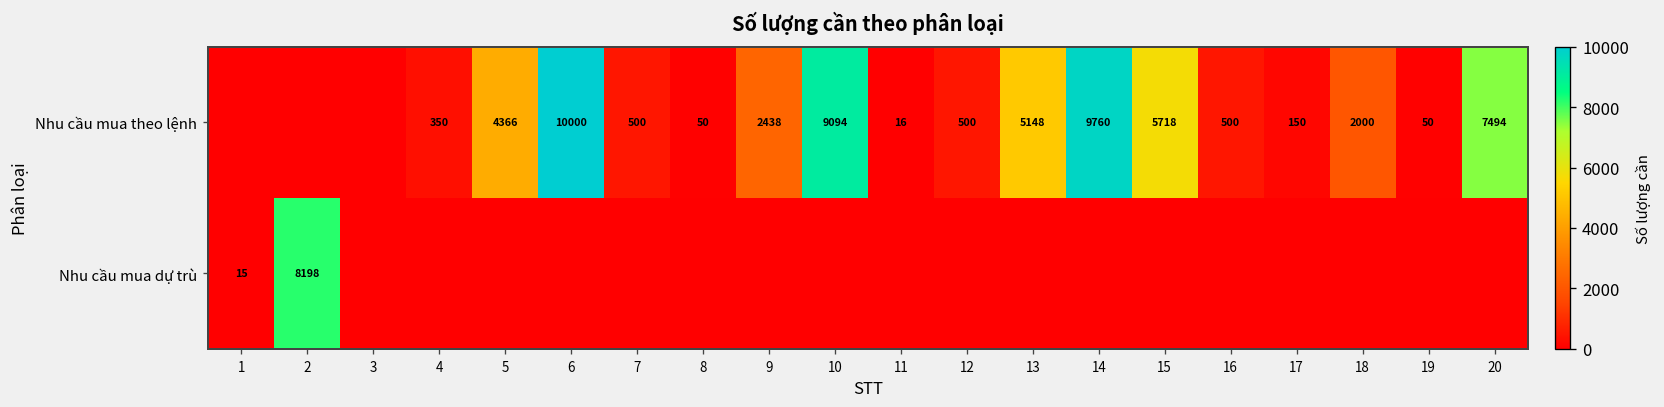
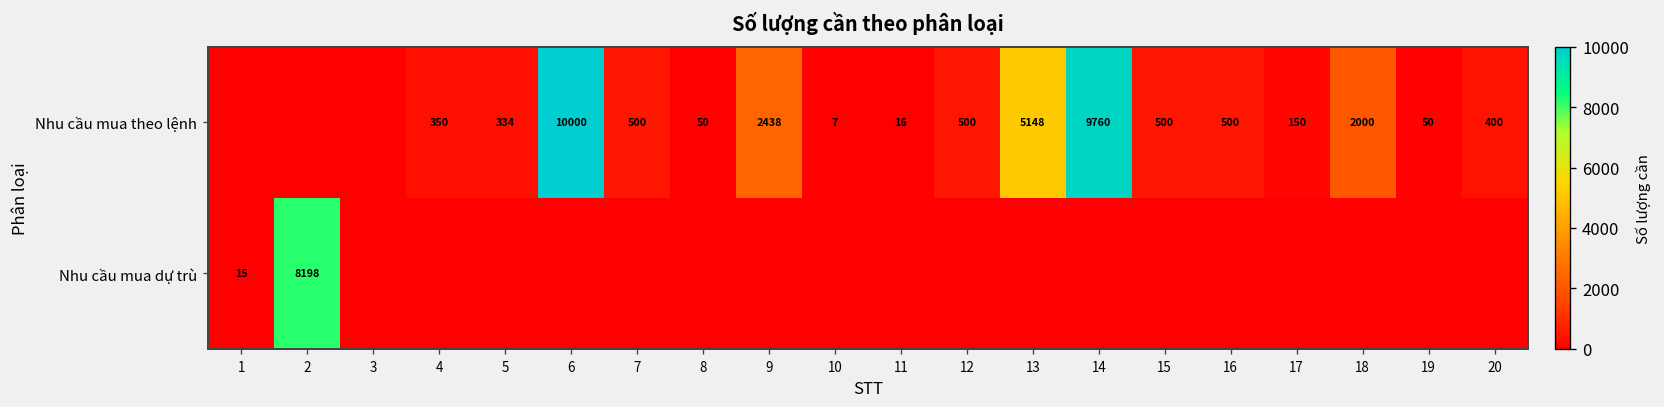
Nhu cầu mua theo lệnh, 5: 4366 -> 334
Nhu cầu mua theo lệnh, 10: 9094 -> 7
Nhu cầu mua theo lệnh, 15: 5718 -> 500
Nhu cầu mua theo lệnh, 20: 7494 -> 400
